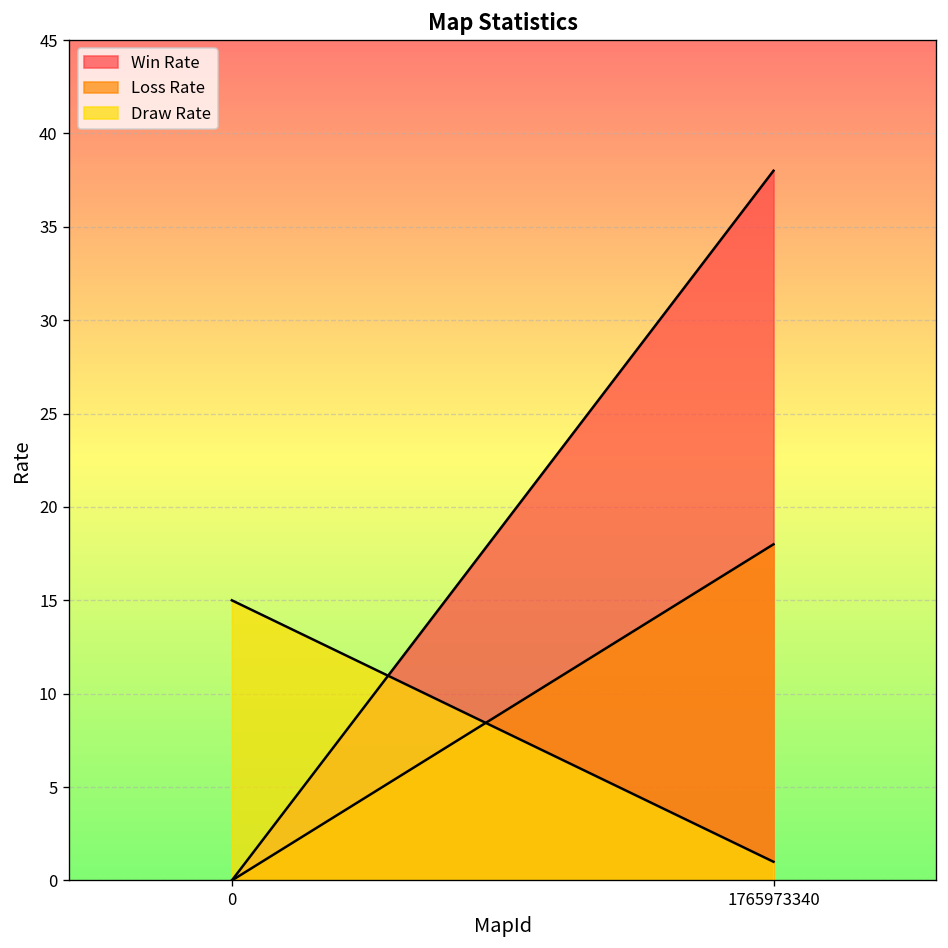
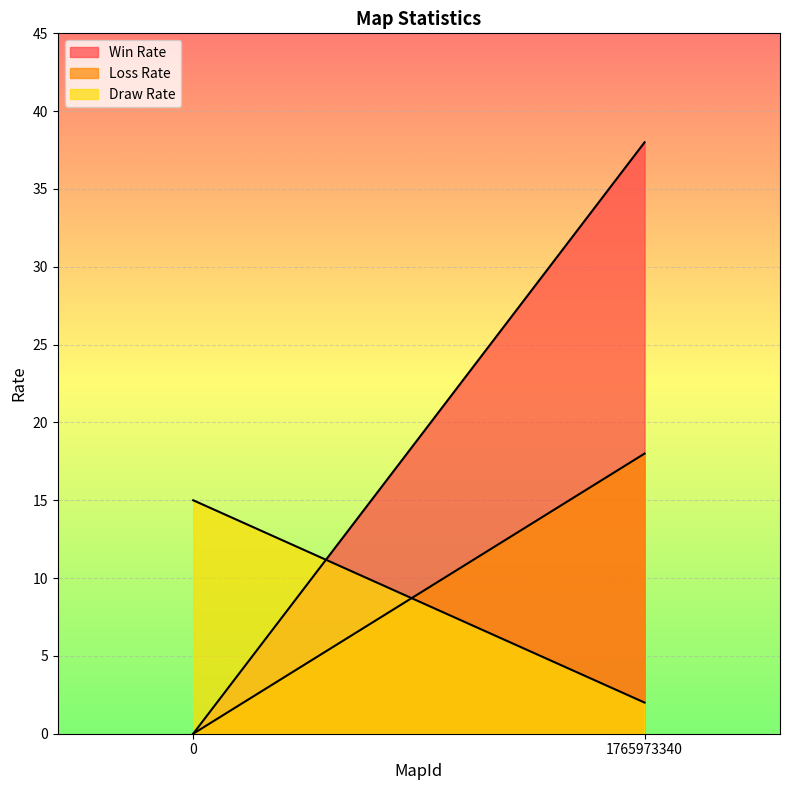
Draw Rate, 1765973340: 1 -> 2
